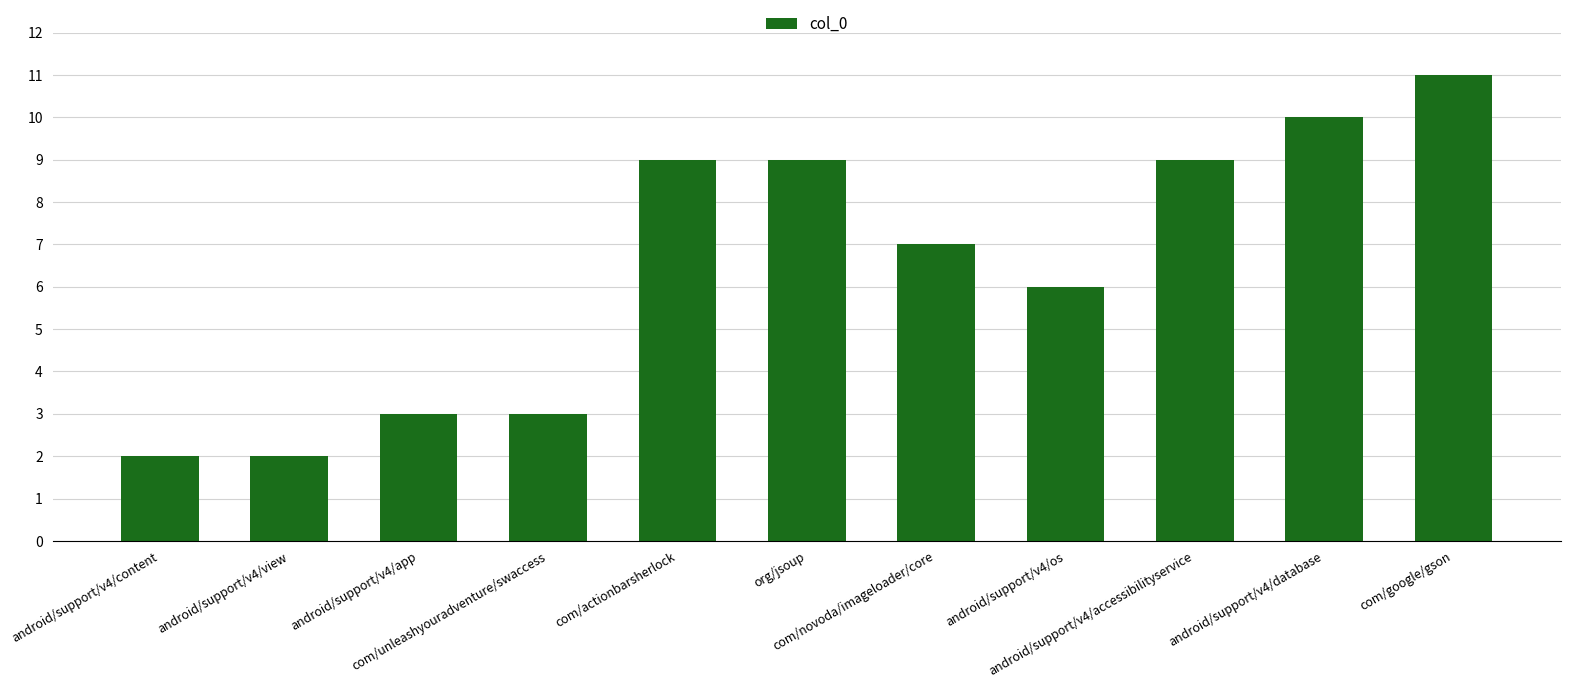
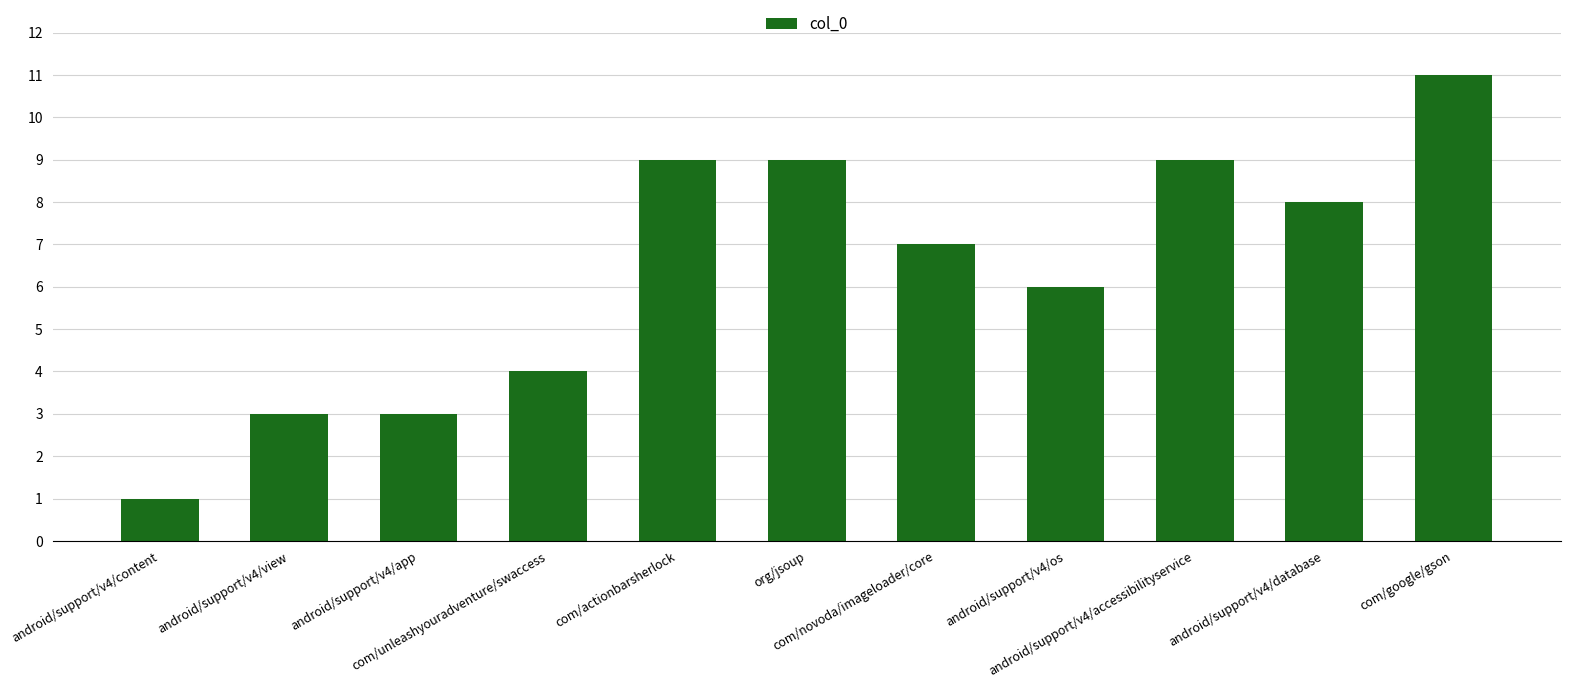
android/support/v4/content: 2 -> 1
android/support/v4/view: 2 -> 3
com/unleashyouradventure/swaccess: 3 -> 4
android/support/v4/database: 10 -> 8
